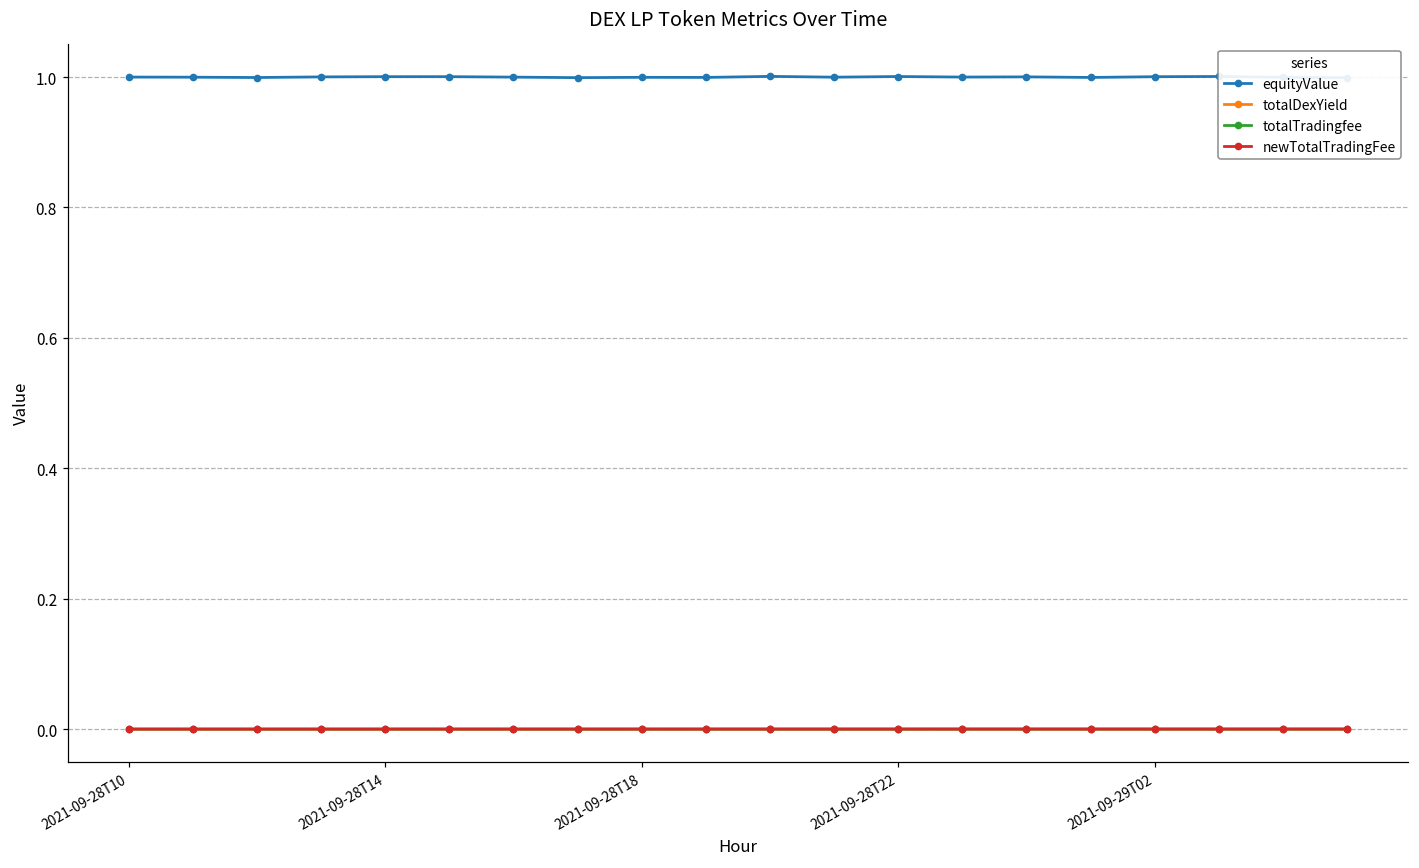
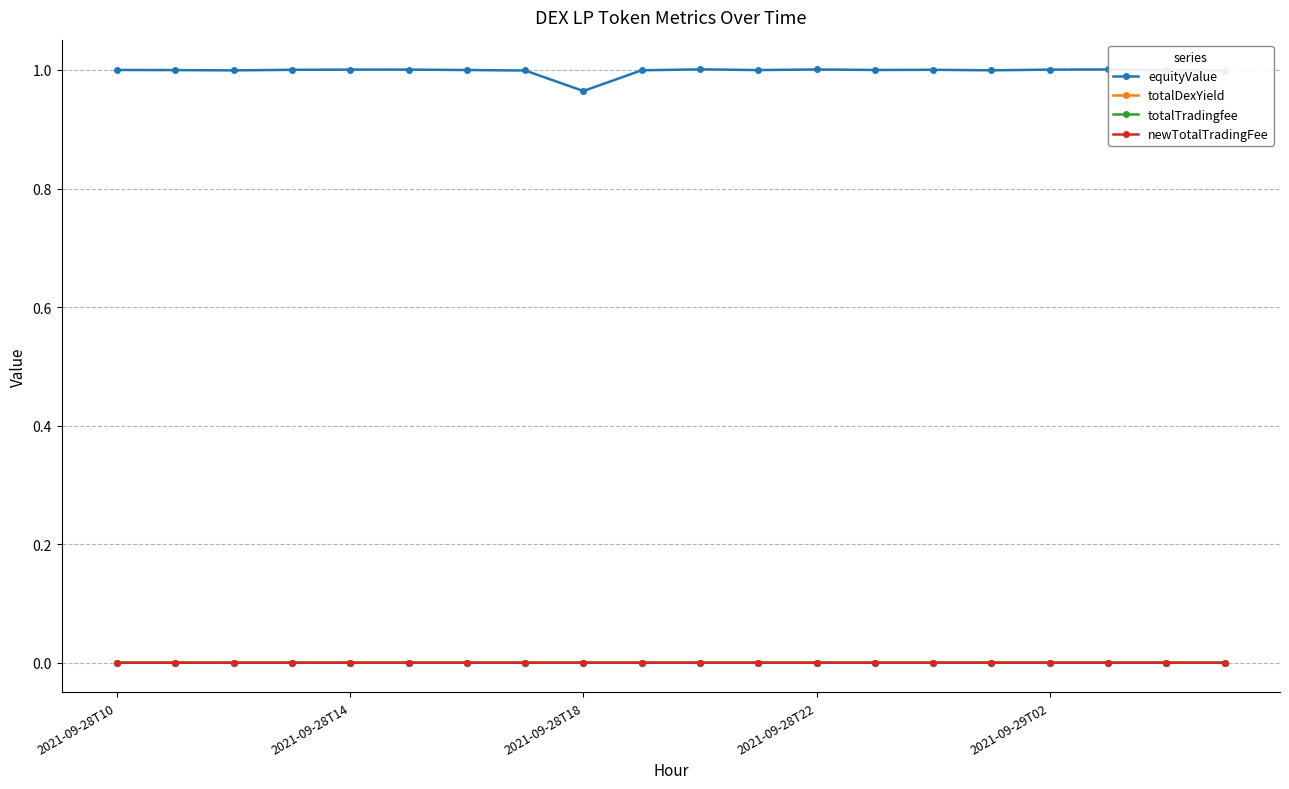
equityValue, 2021-09-28T18: 1.00 -> 0.96
